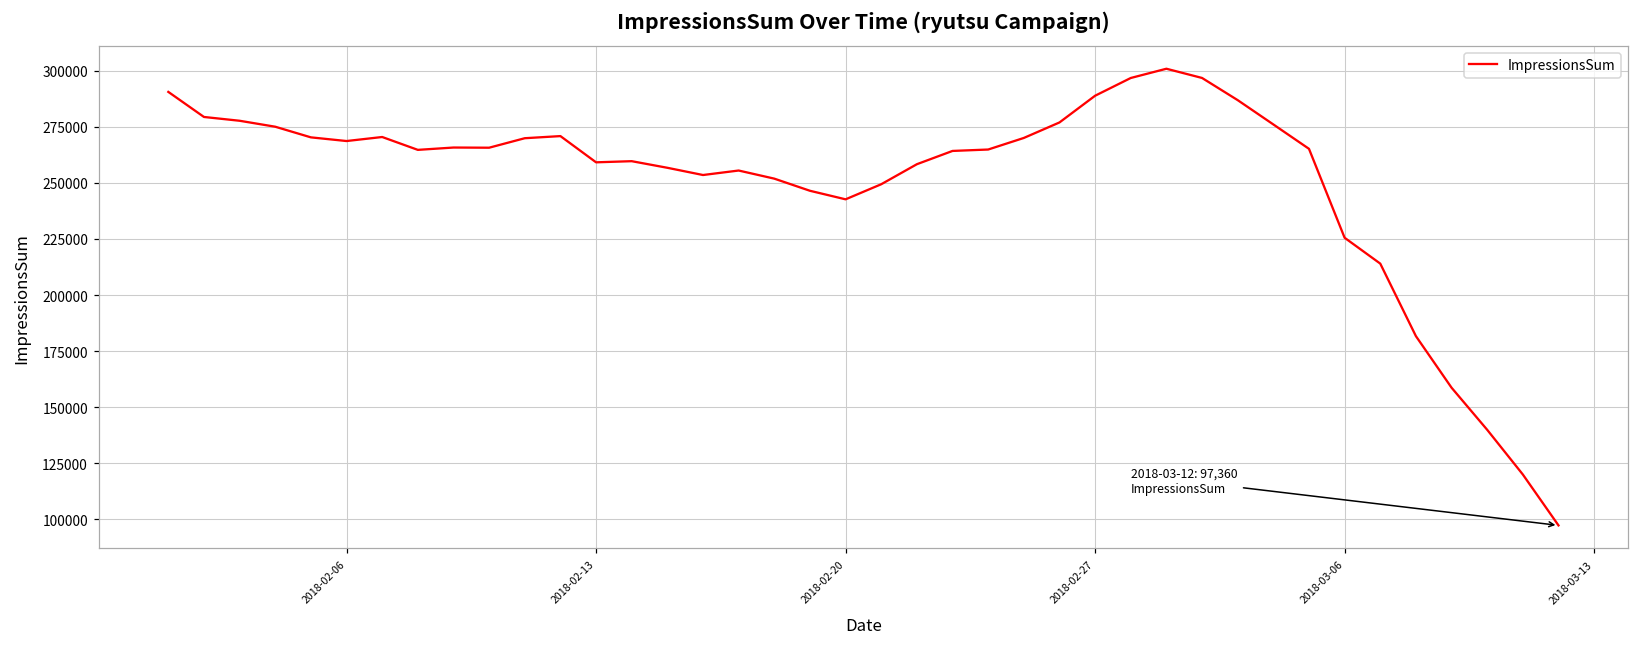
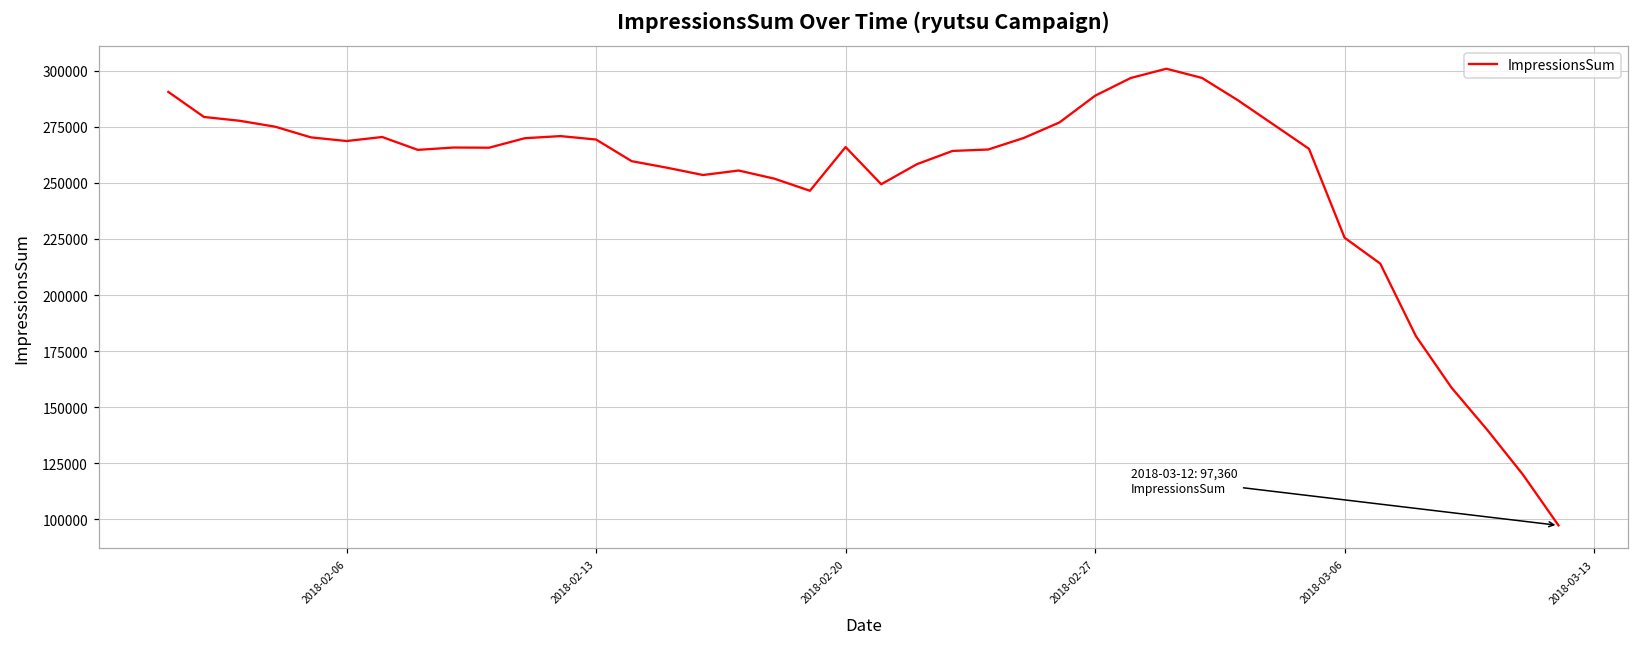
2018-02-13: 259000 -> 269000
2018-02-20: 243000 -> 266000
